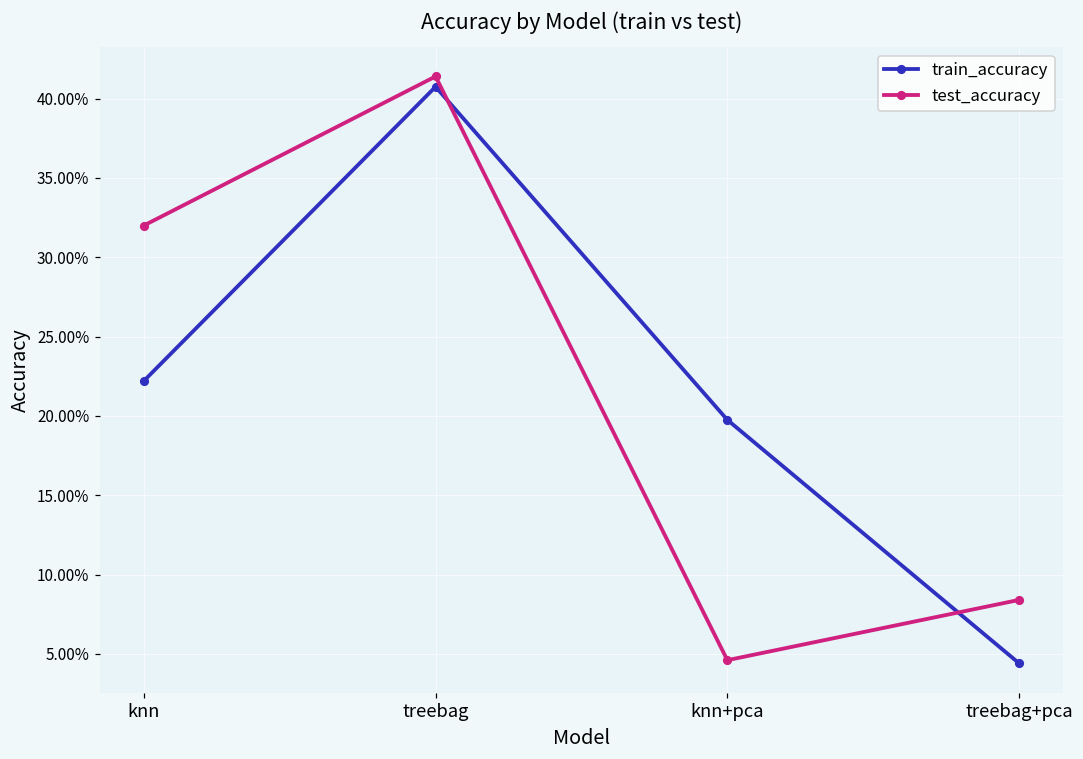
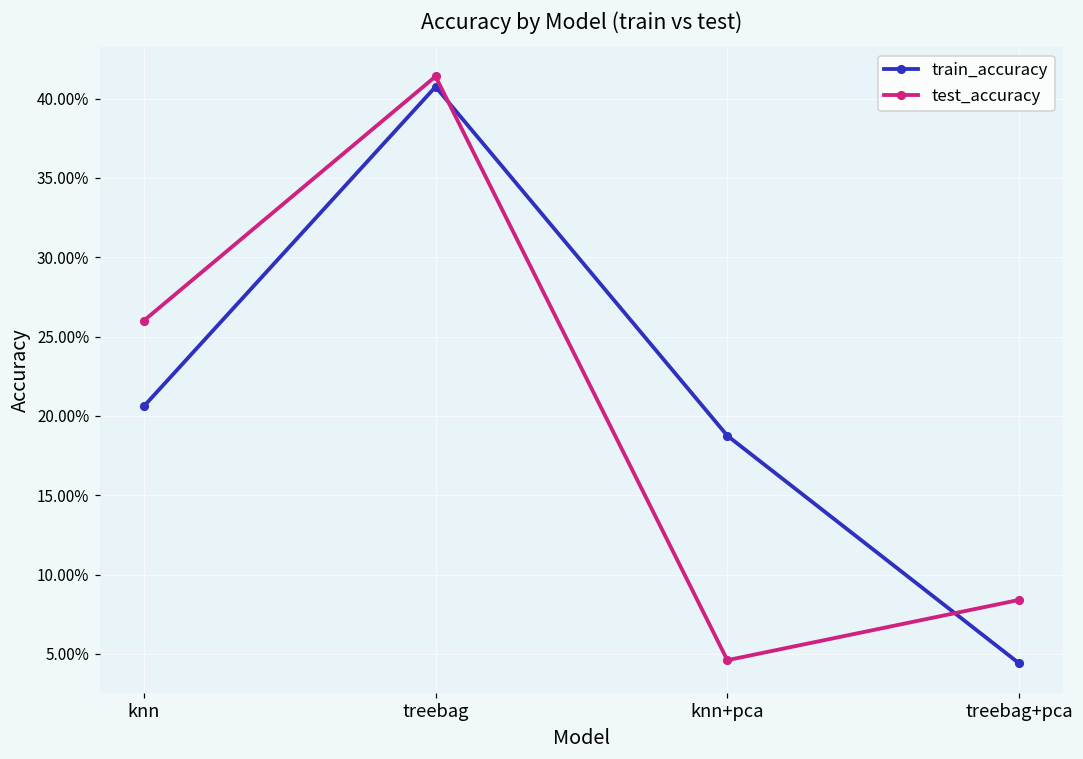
train_accuracy, knn: 22.2% -> 20.6%
test_accuracy, knn: 32.0% -> 26.0%
train_accuracy, knn+pca: 19.8% -> 18.8%
